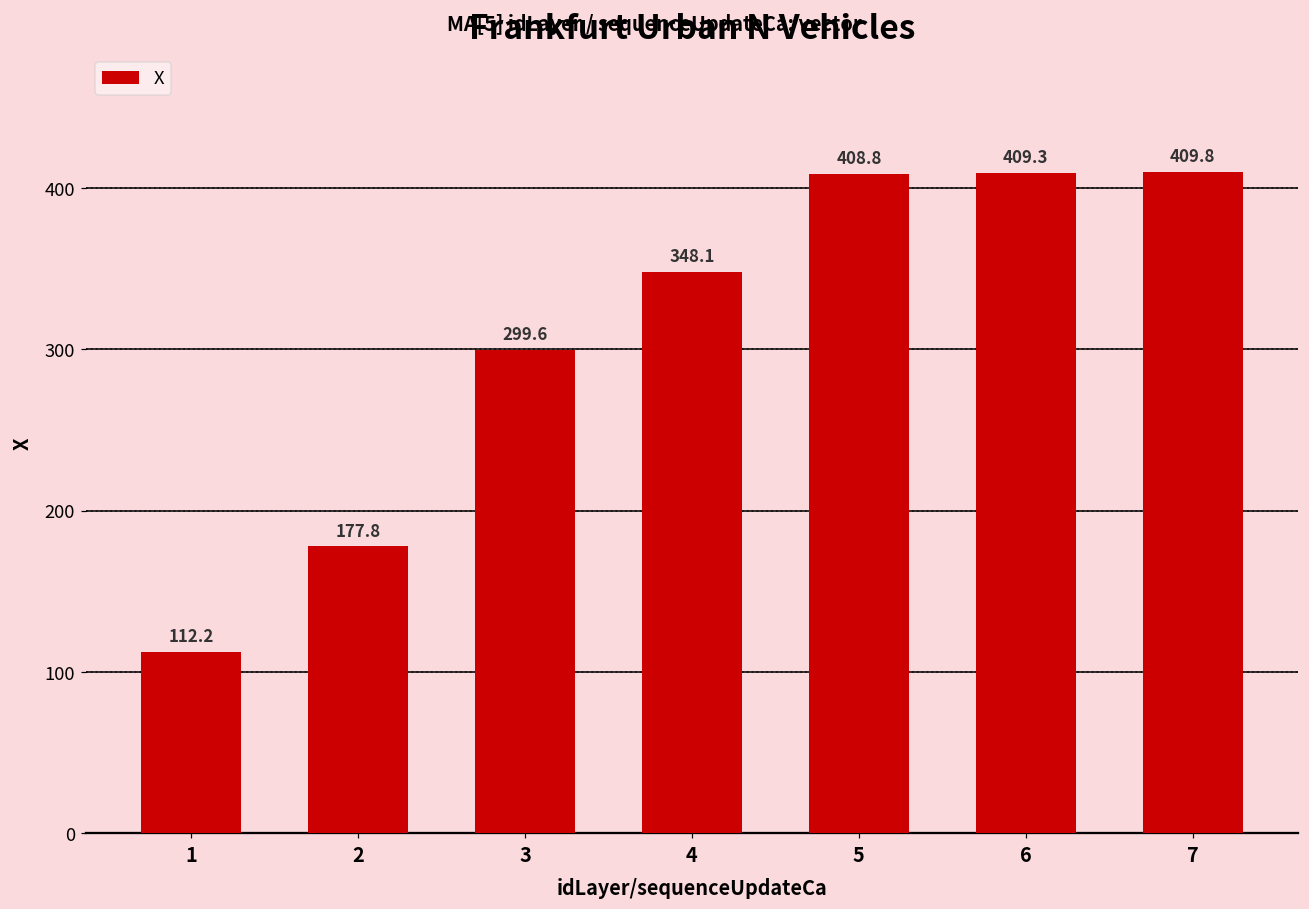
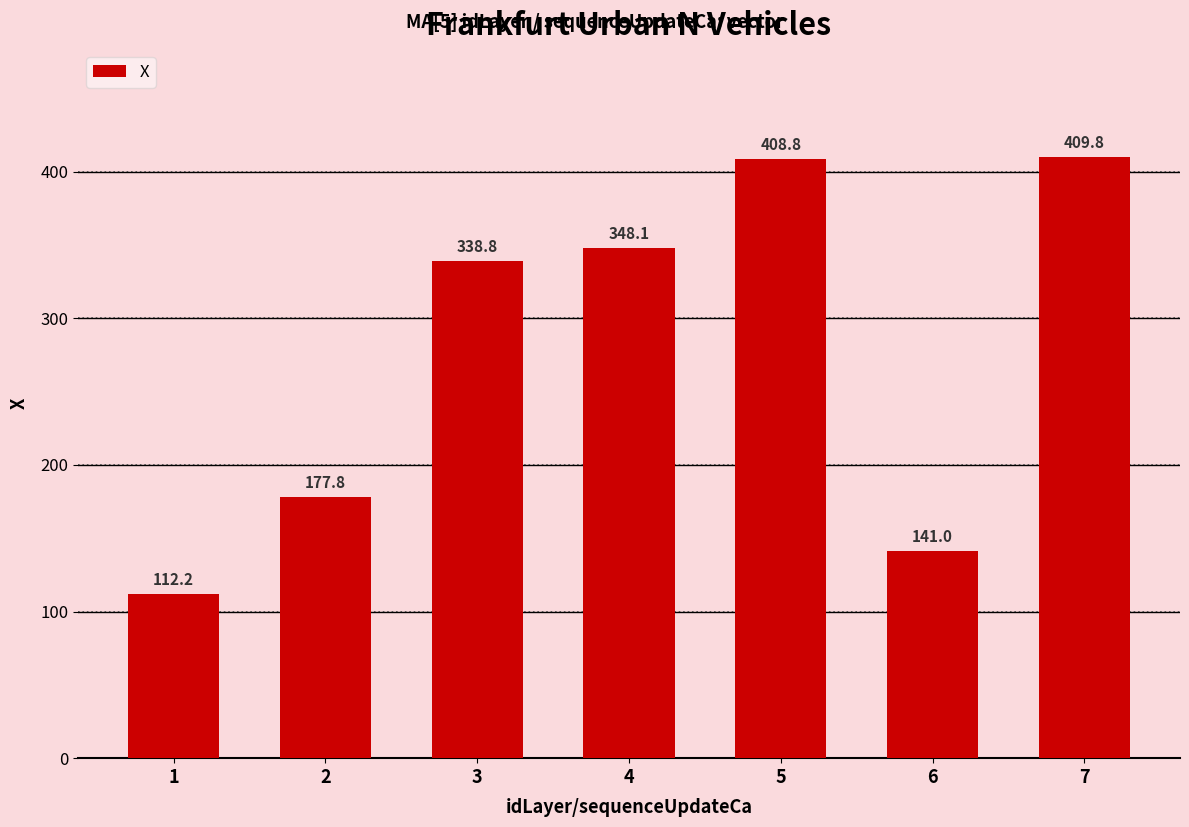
3: 299.6 -> 338.8
6: 409.3 -> 141.0
